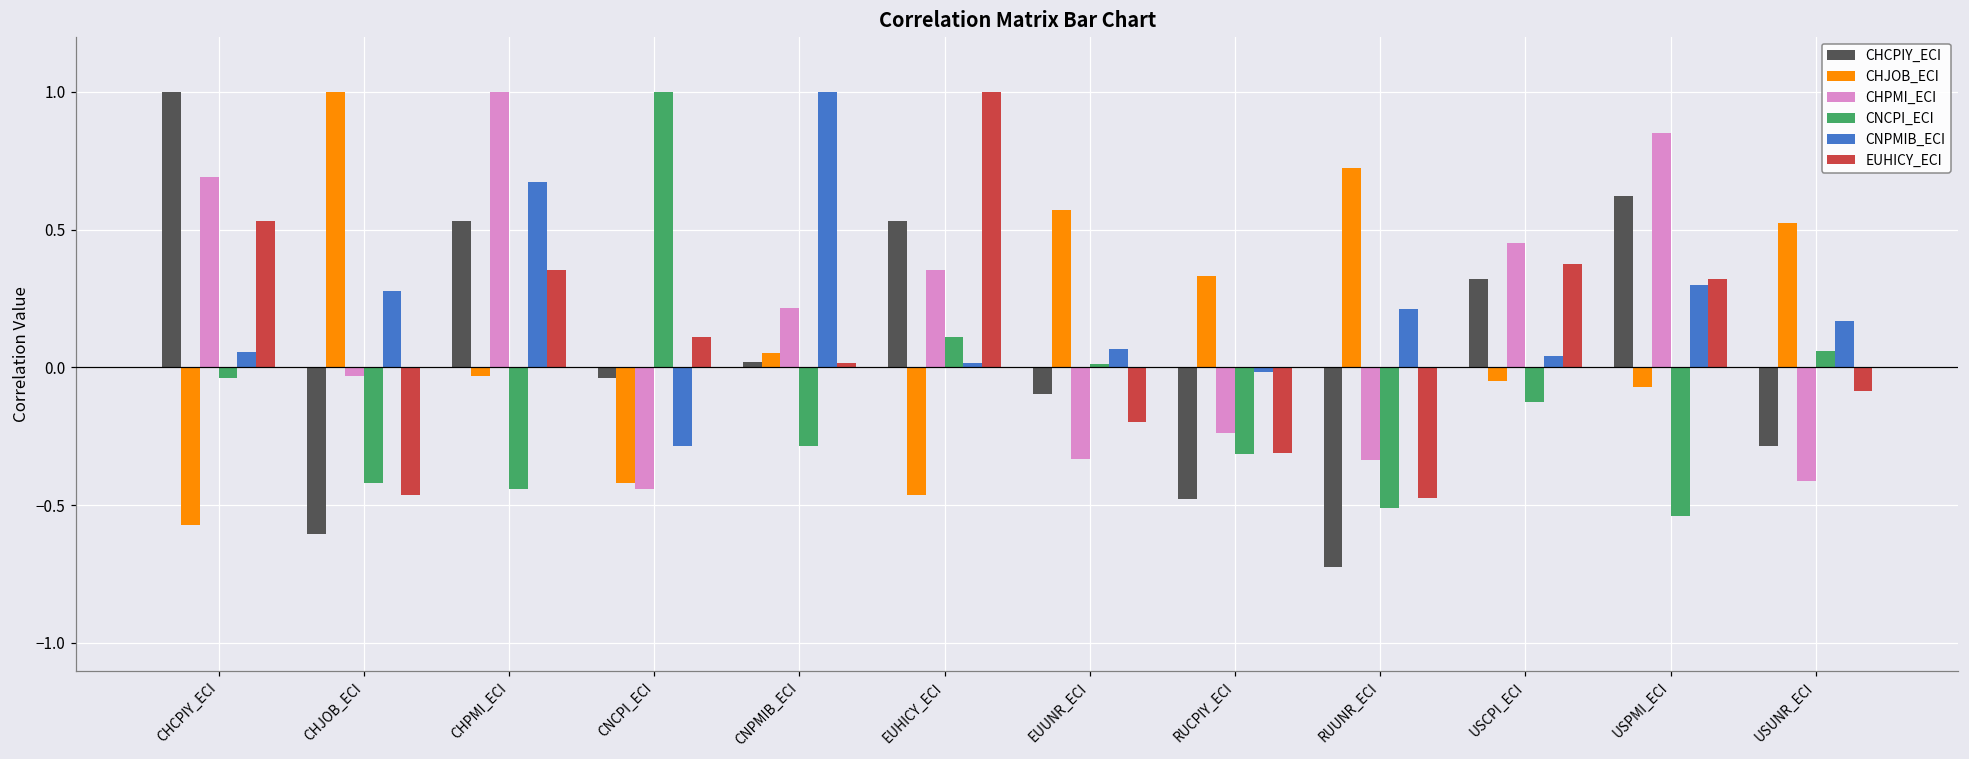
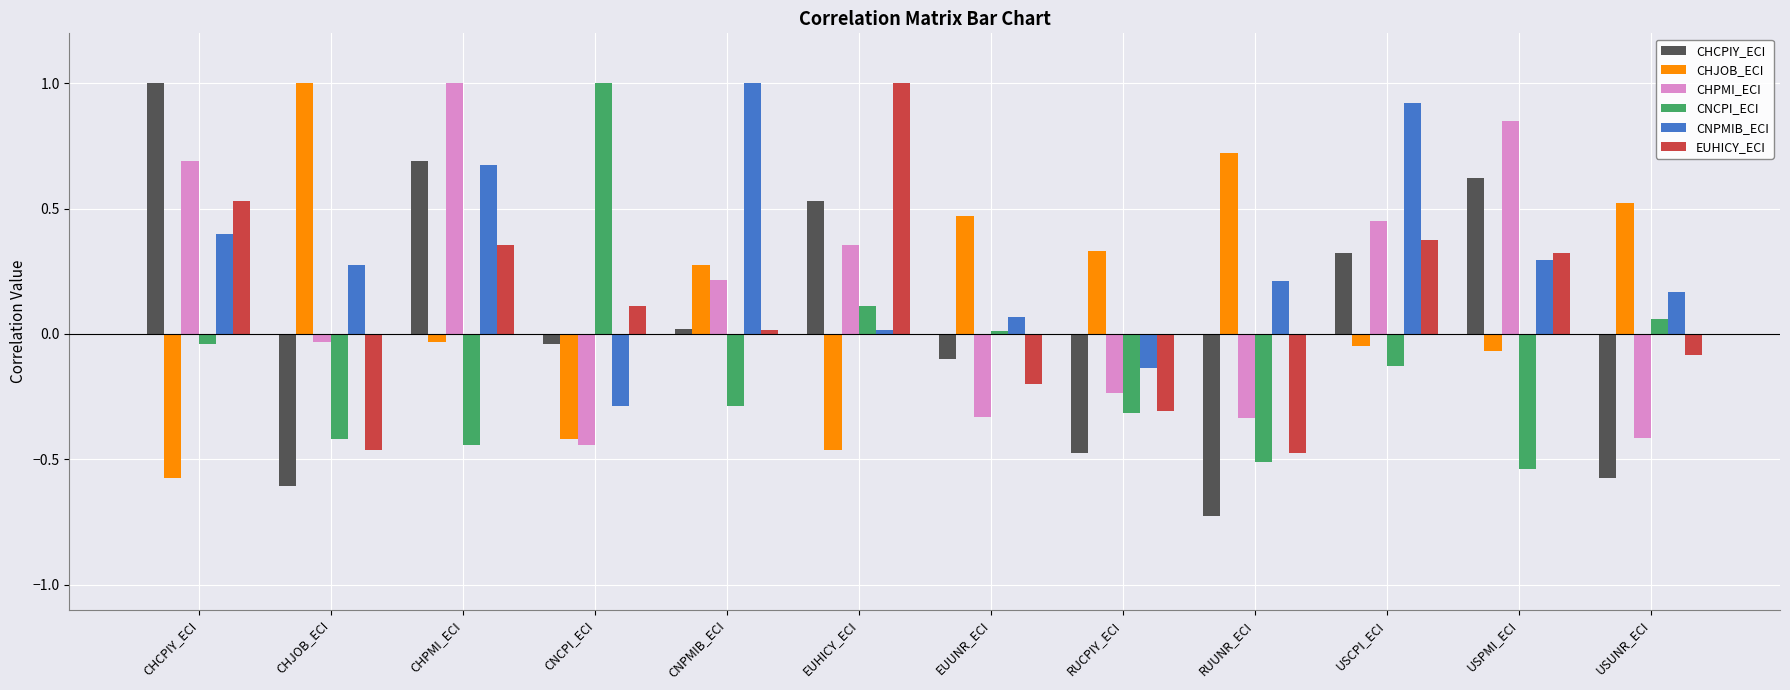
CNPMIB_ECI, CHCPIY_ECI: 0.06 -> 0.40
CHCPIY_ECI, CHPMI_ECI: 0.53 -> 0.69
CHJOB_ECI, CNPMIB_ECI: 0.05 -> 0.28
CHJOB_ECI, EUUNR_ECI: 0.57 -> 0.47
CNPMIB_ECI, RUCPIY_ECI: -0.02 -> -0.14
CNPMIB_ECI, USCPI_ECI: 0.04 -> 0.92
CHCPIY_ECI, USUNR_ECI: -0.29 -> -0.57
